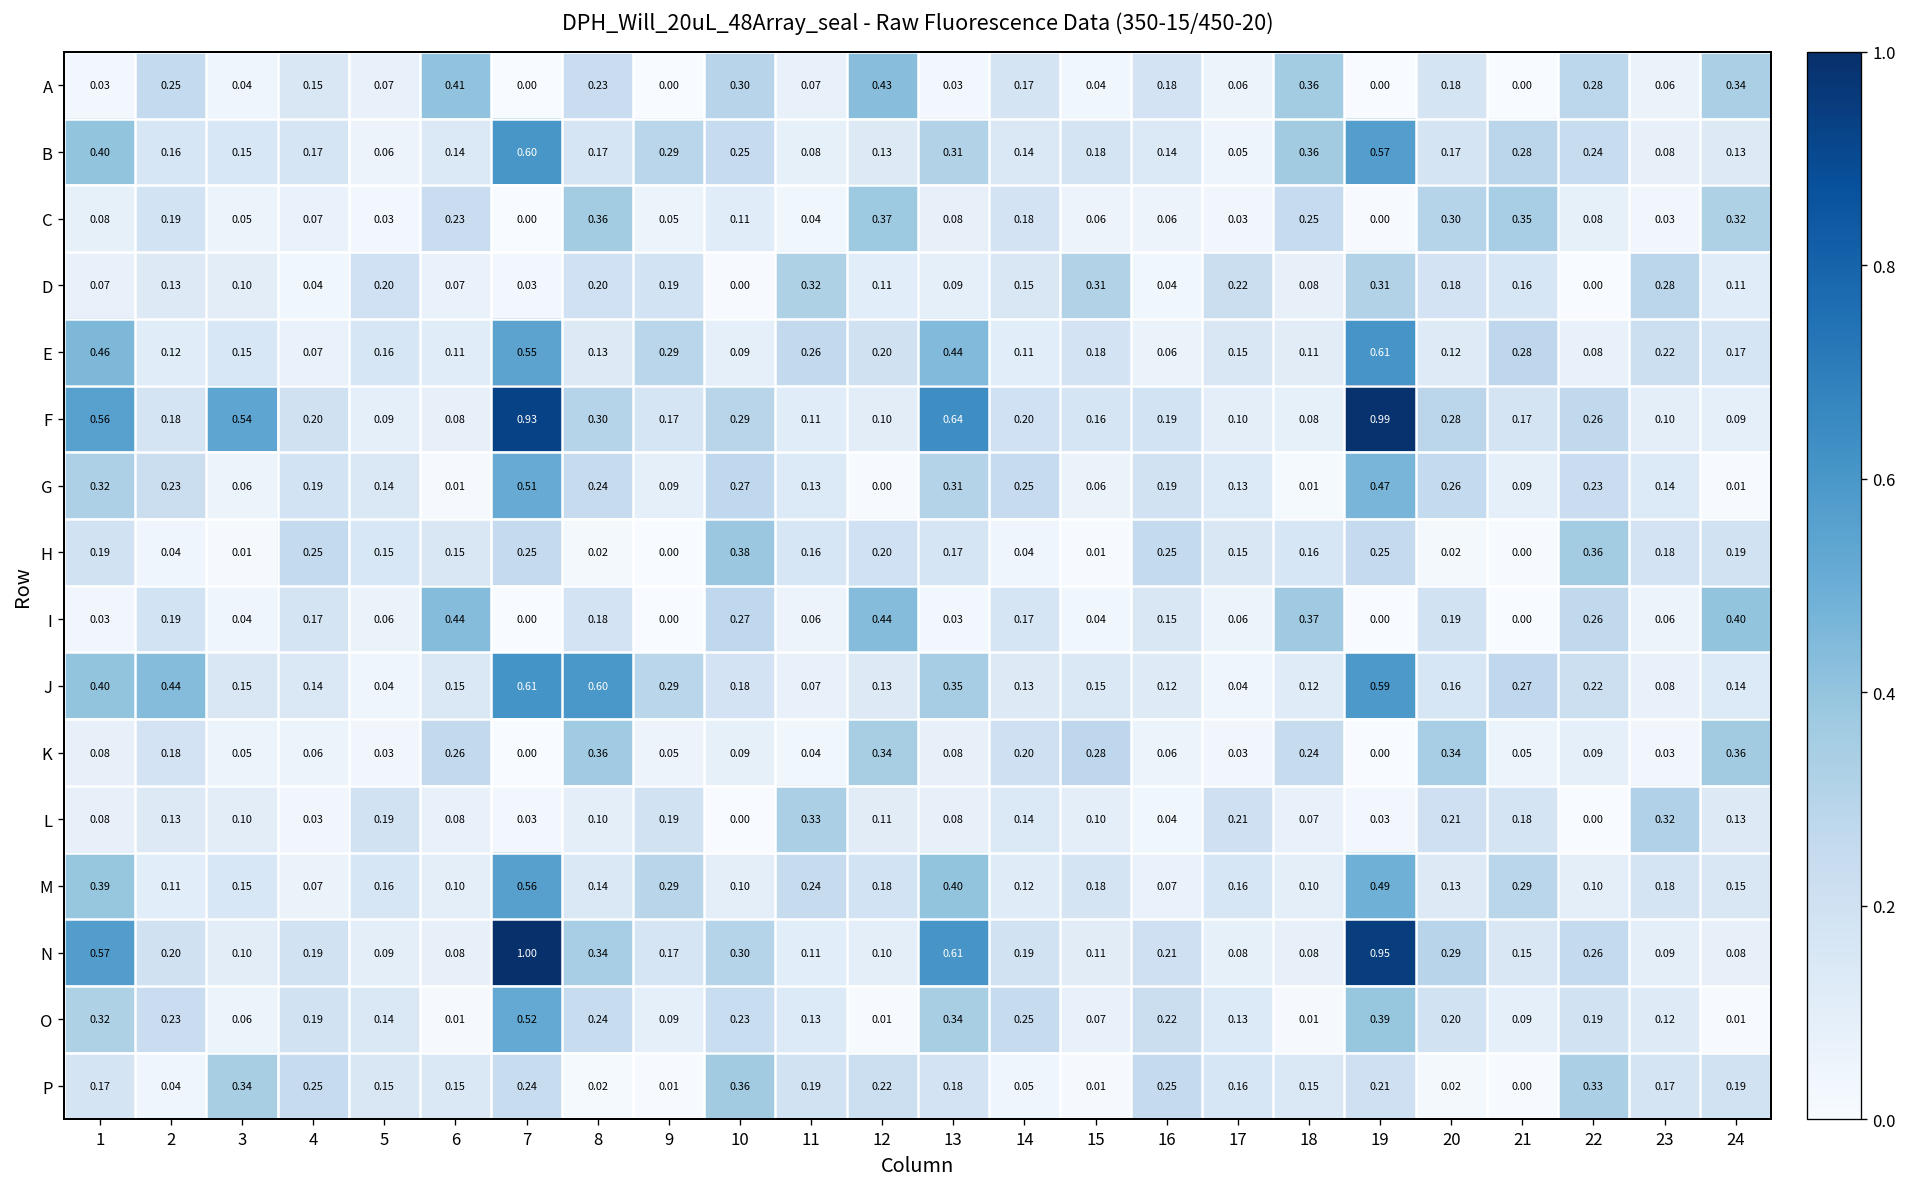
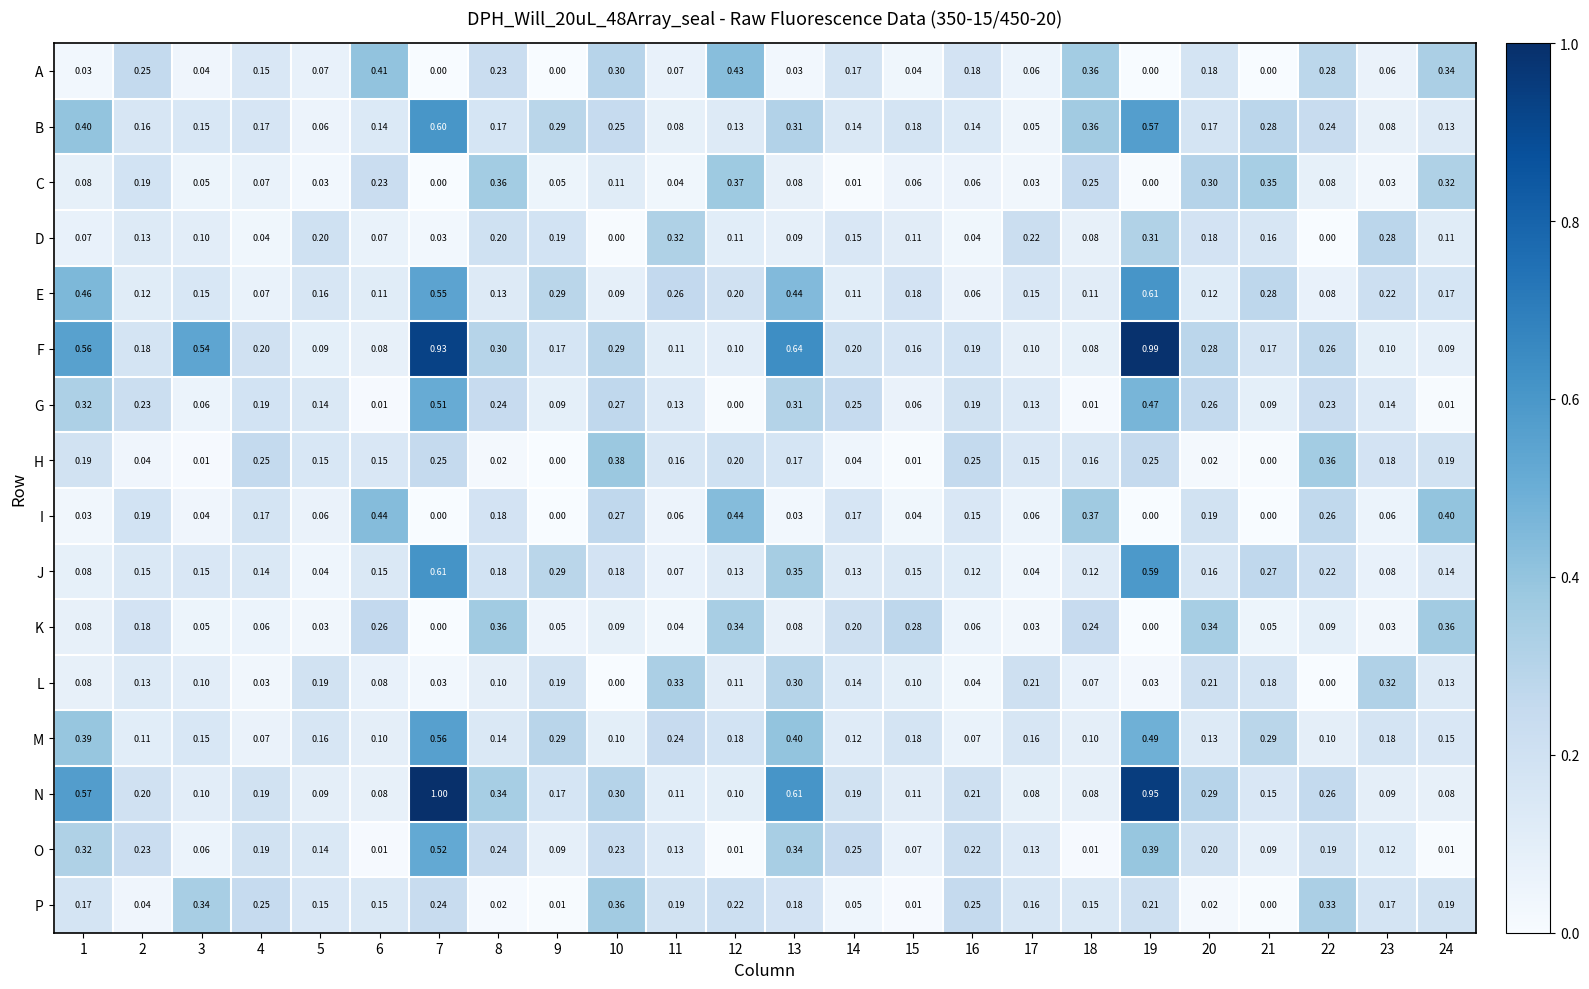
C, 14: 0.18 -> 0.01
D, 15: 0.31 -> 0.11
J, 1: 0.40 -> 0.08
J, 2: 0.44 -> 0.15
J, 8: 0.60 -> 0.18
L, 13: 0.08 -> 0.30
